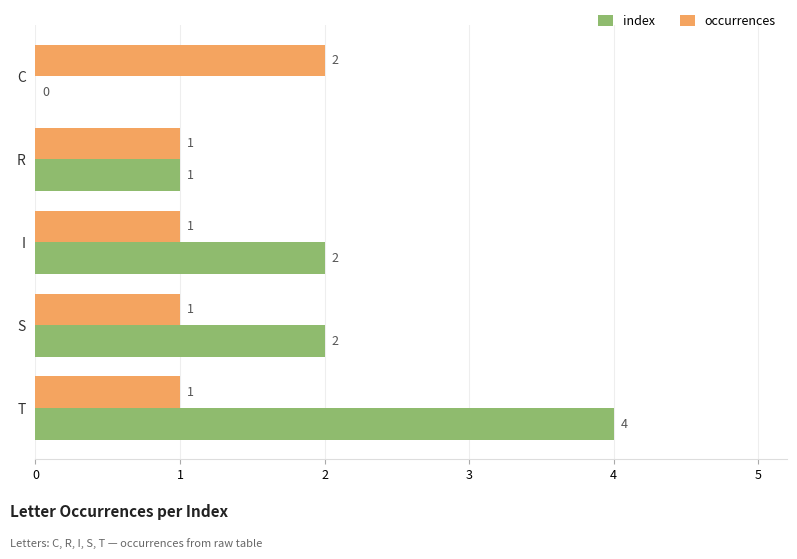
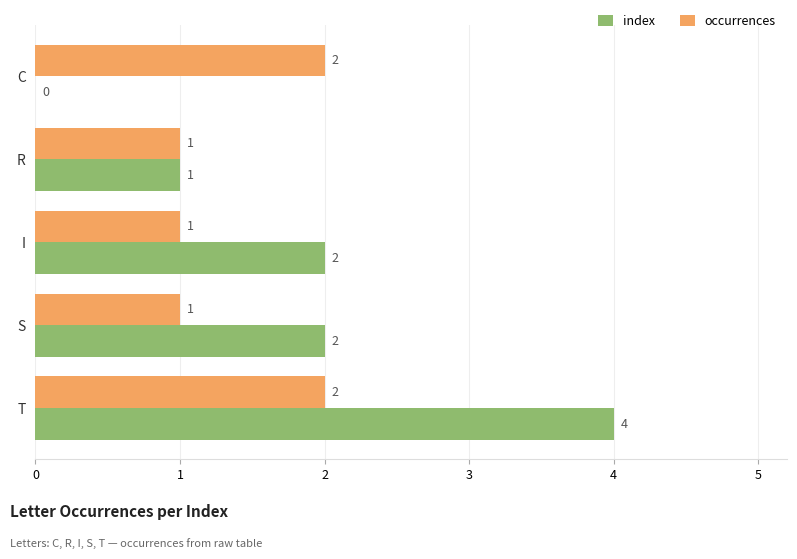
occurrences, T: 1 -> 2
